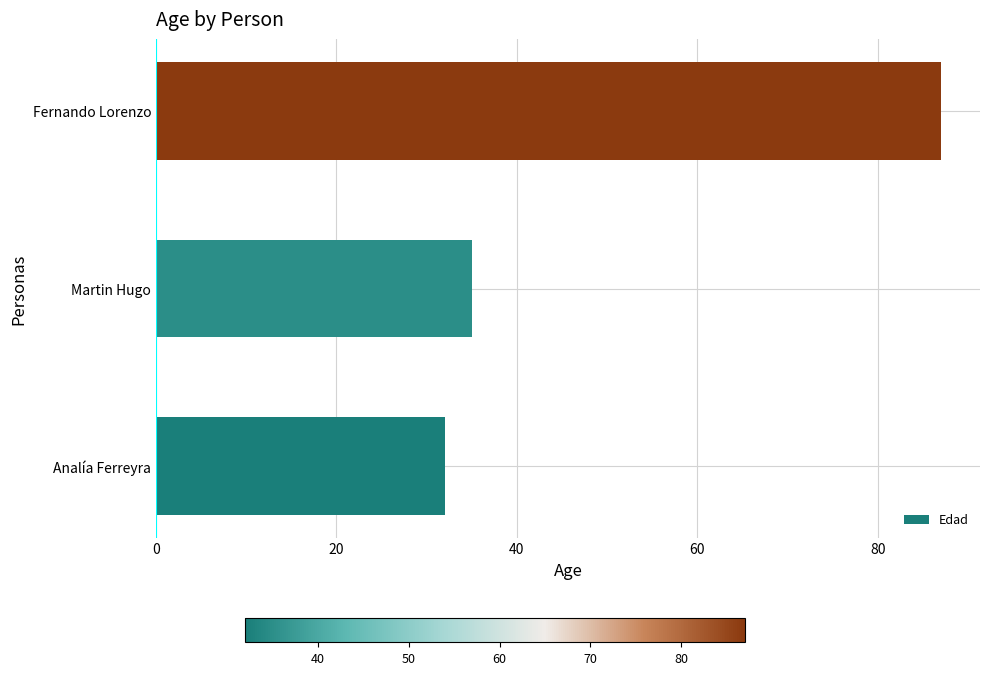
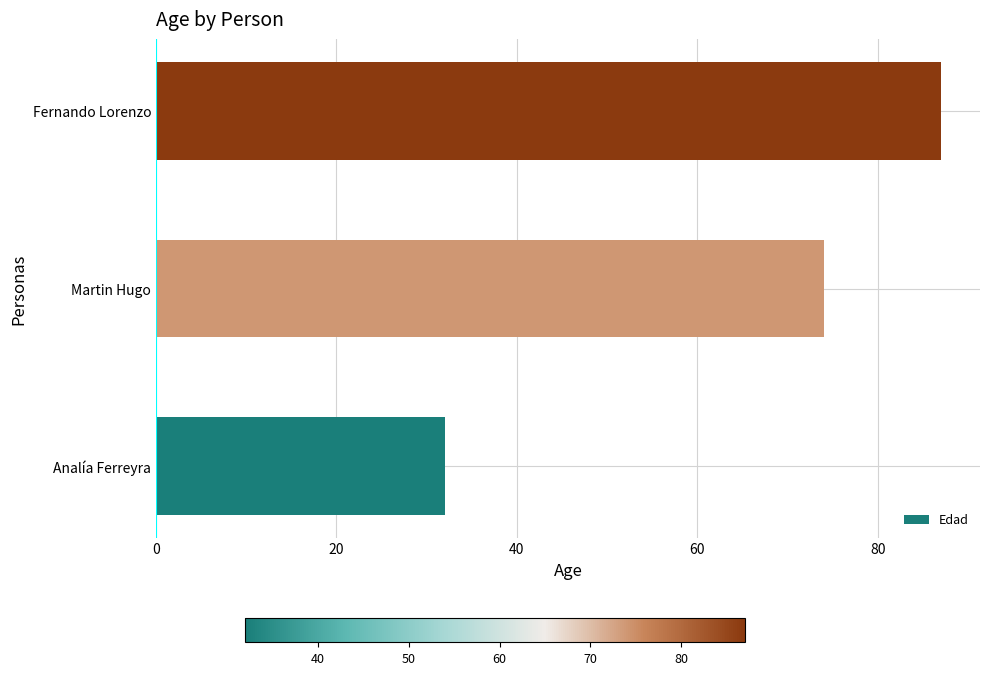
Martin Hugo: 35 -> 74
